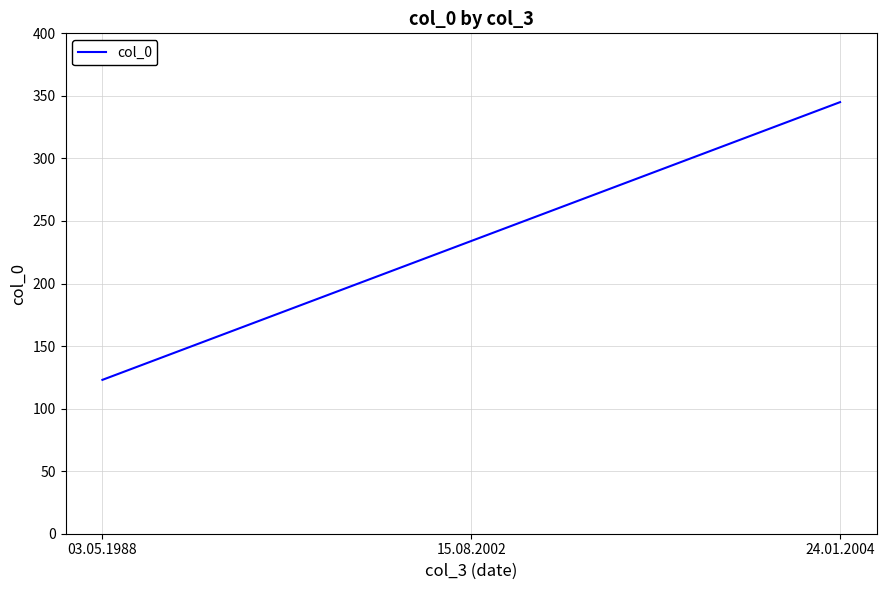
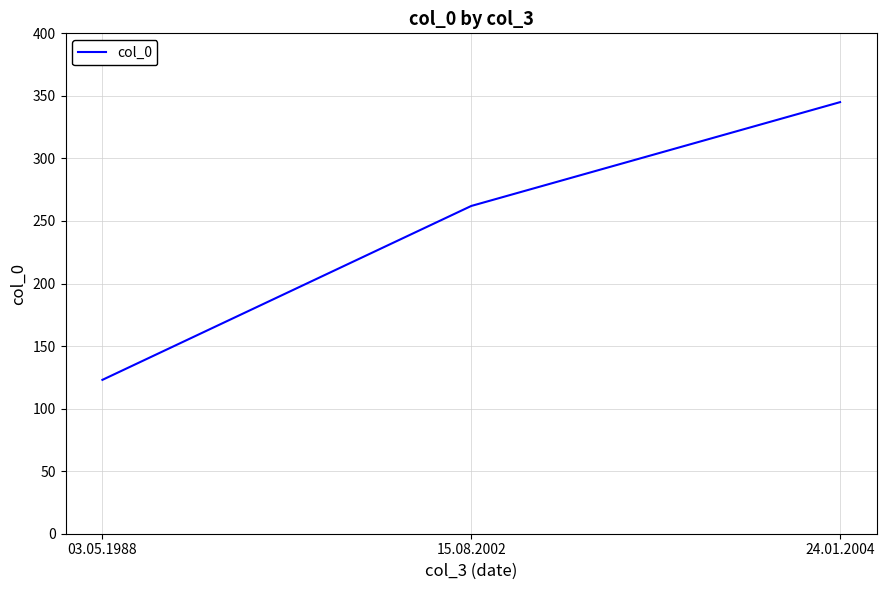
15.08.2002: 234 -> 262
